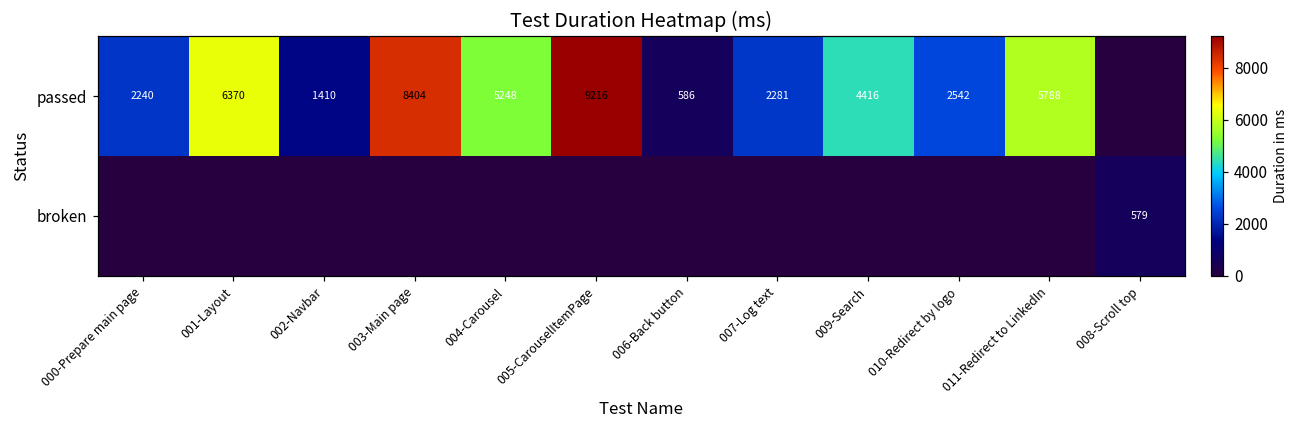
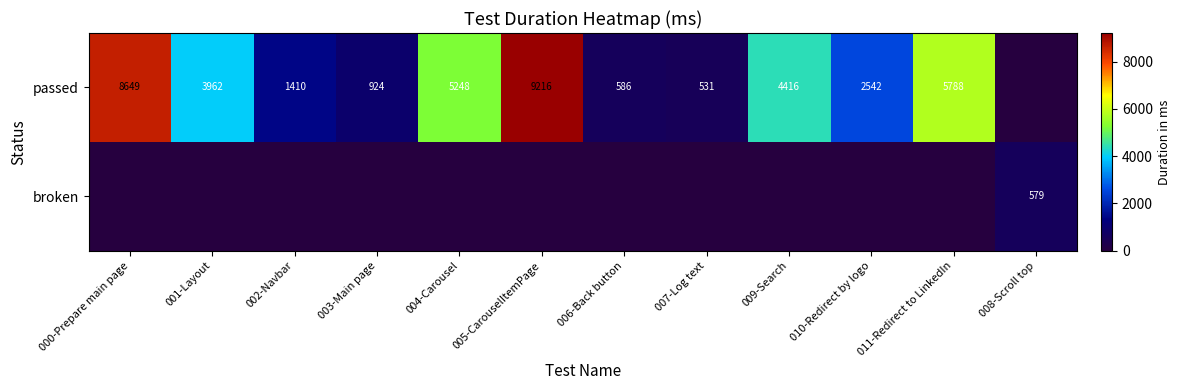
passed, 000-Prepare main page: 2240 -> 8649
passed, 001-Layout: 6370 -> 3962
passed, 003-Main page: 8404 -> 924
passed, 007-Log text: 2281 -> 531
